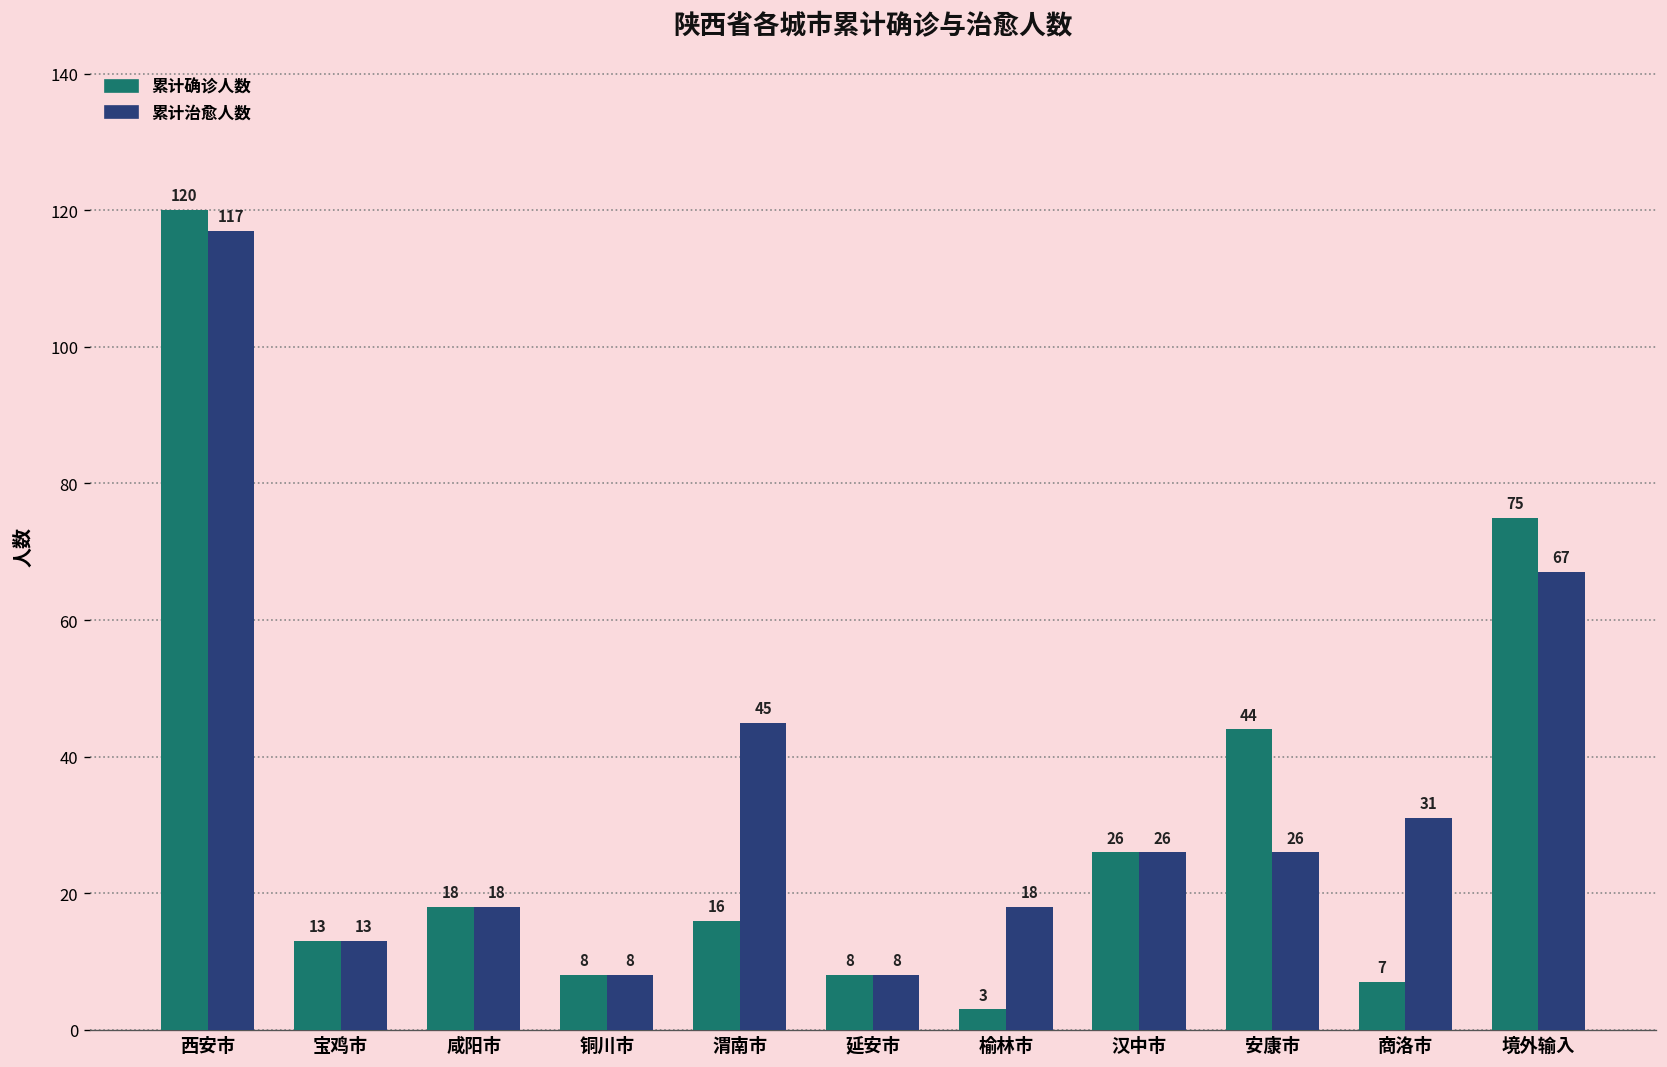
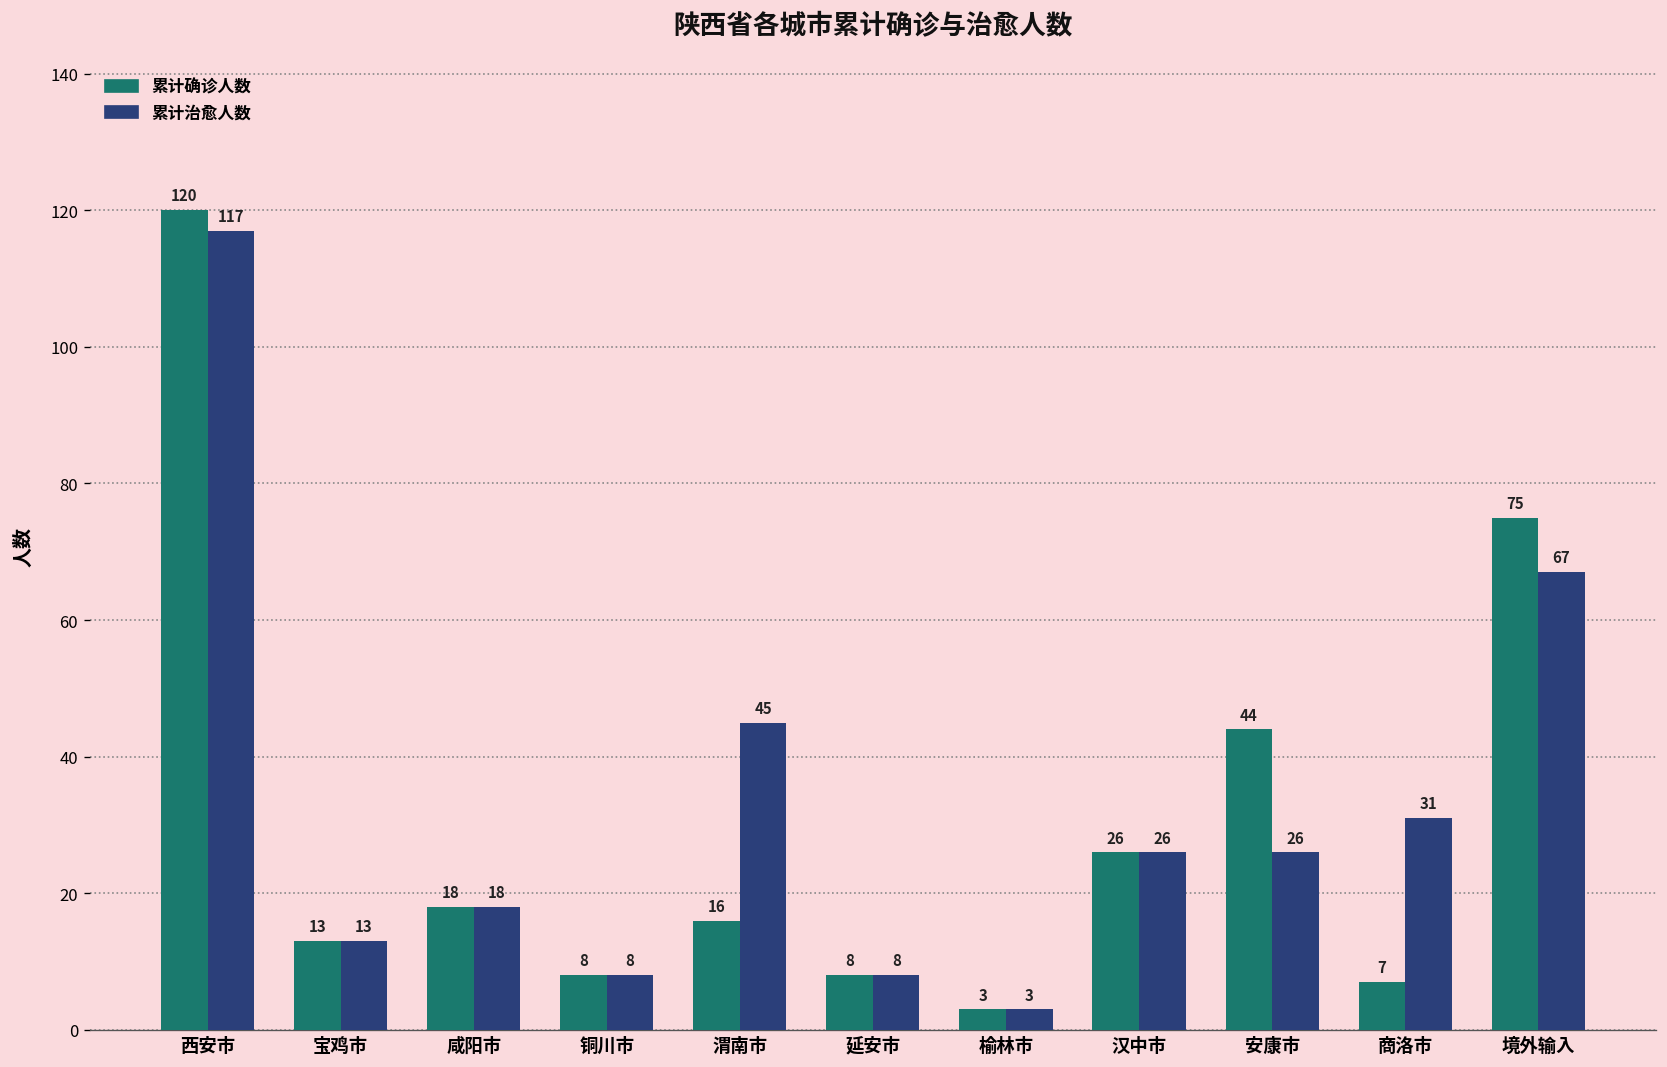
累计治愈人数, 榆林市: 18 -> 3
